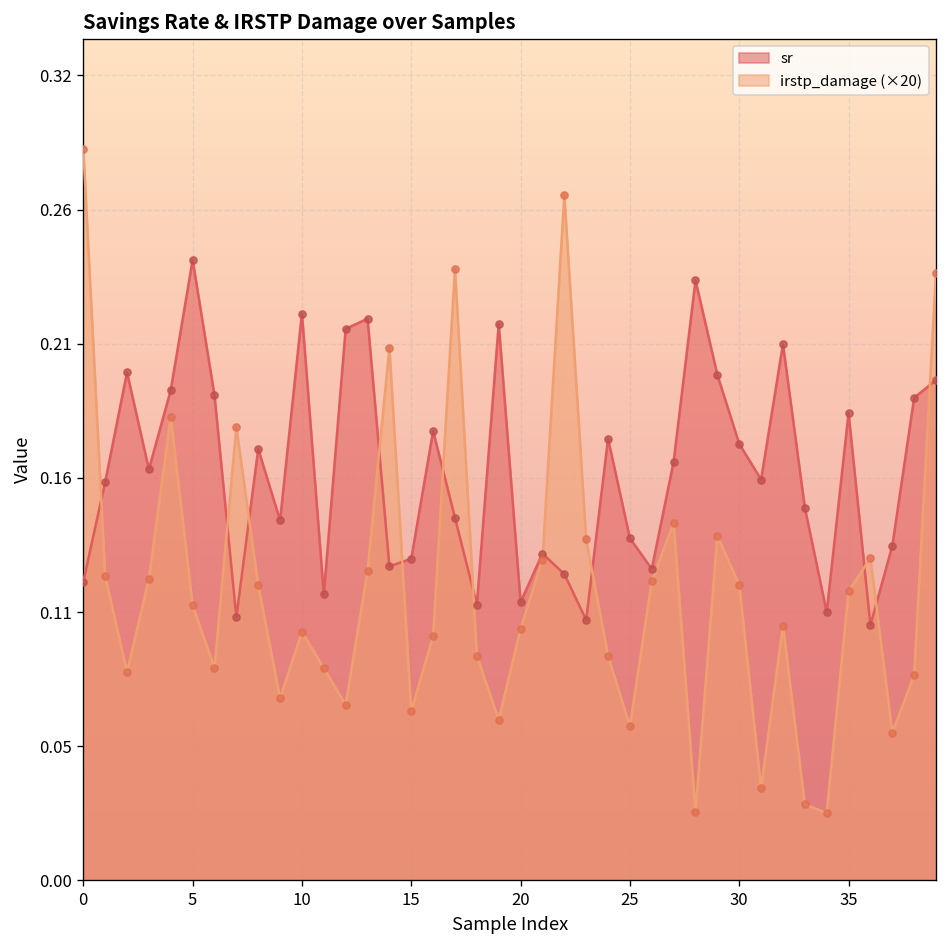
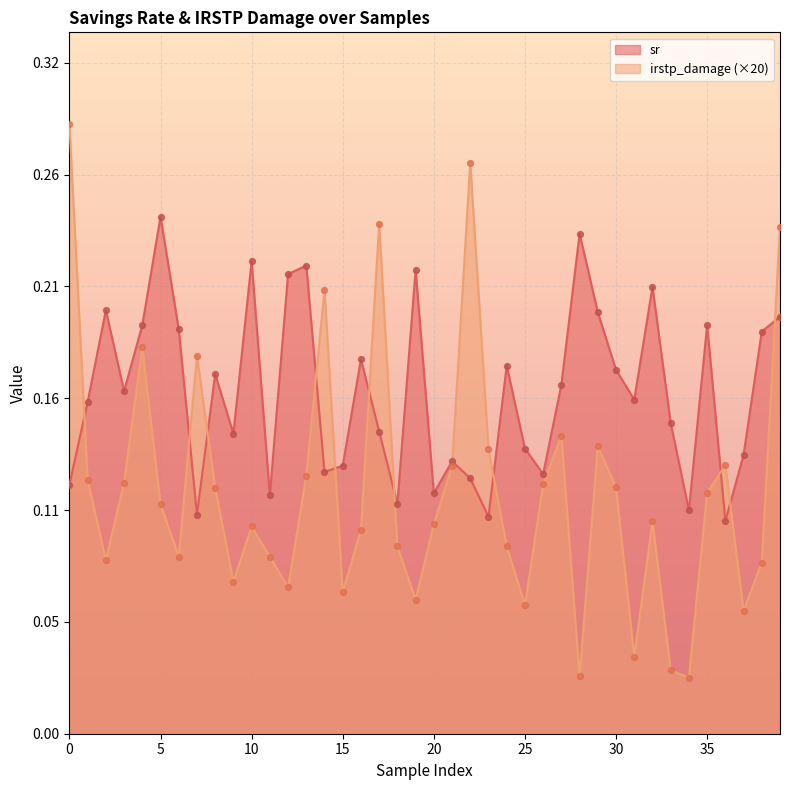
sr, 20: 0.109 -> 0.113
sr, 35: 0.183 -> 0.192
